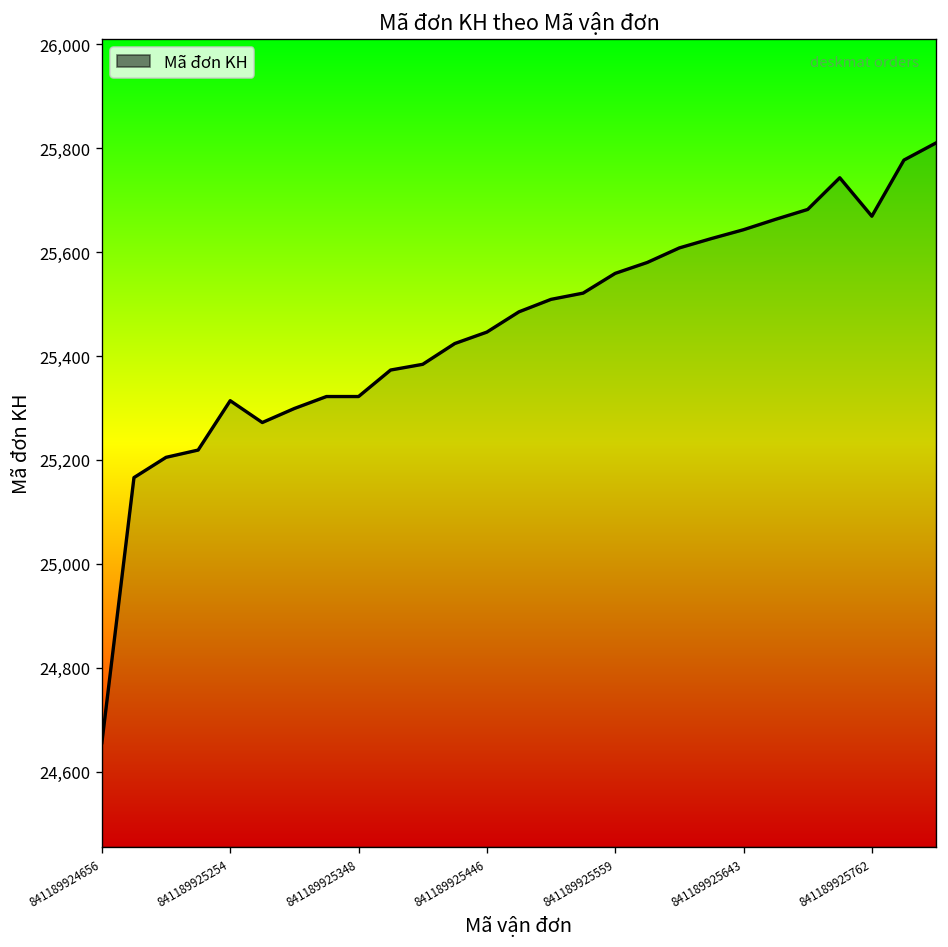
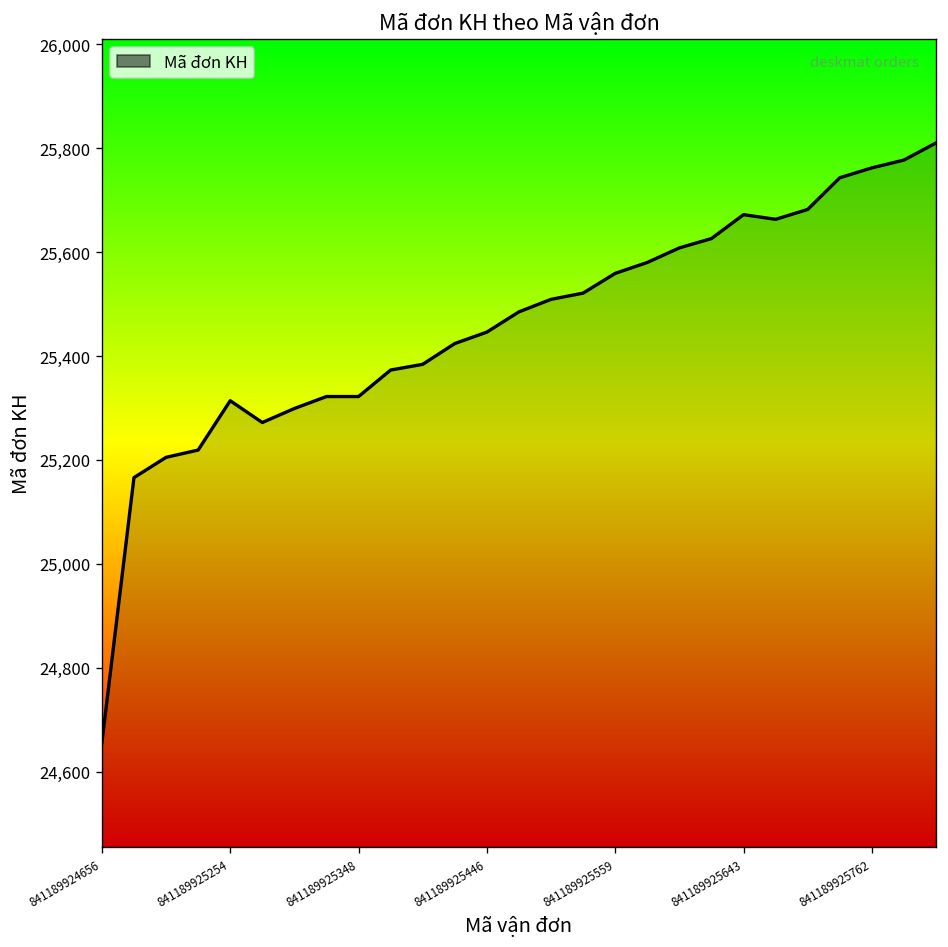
841189925643: 25,640 -> 25,670
841189925762: 25,670 -> 25,760
